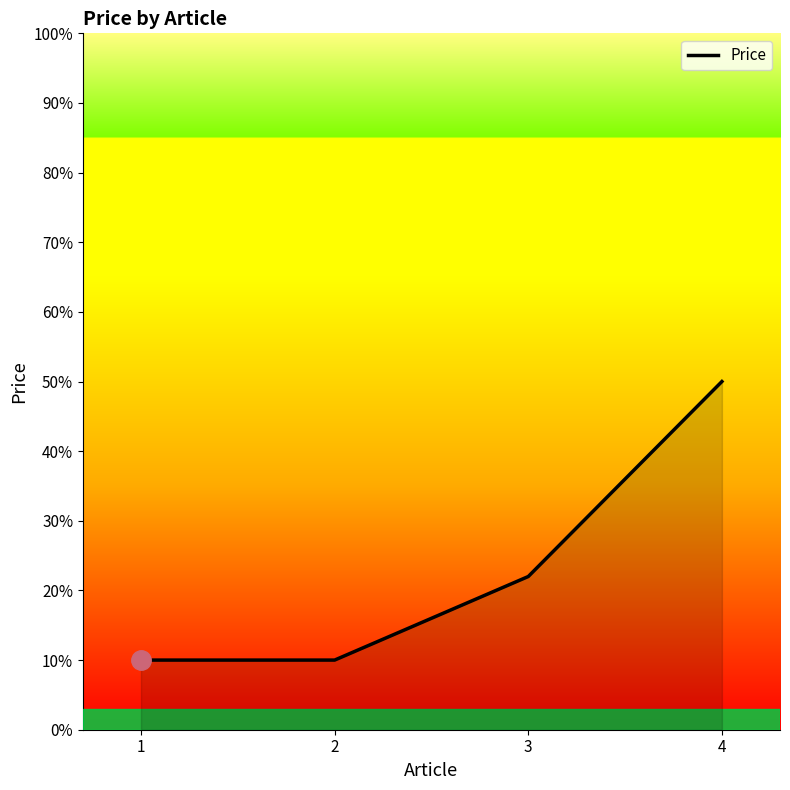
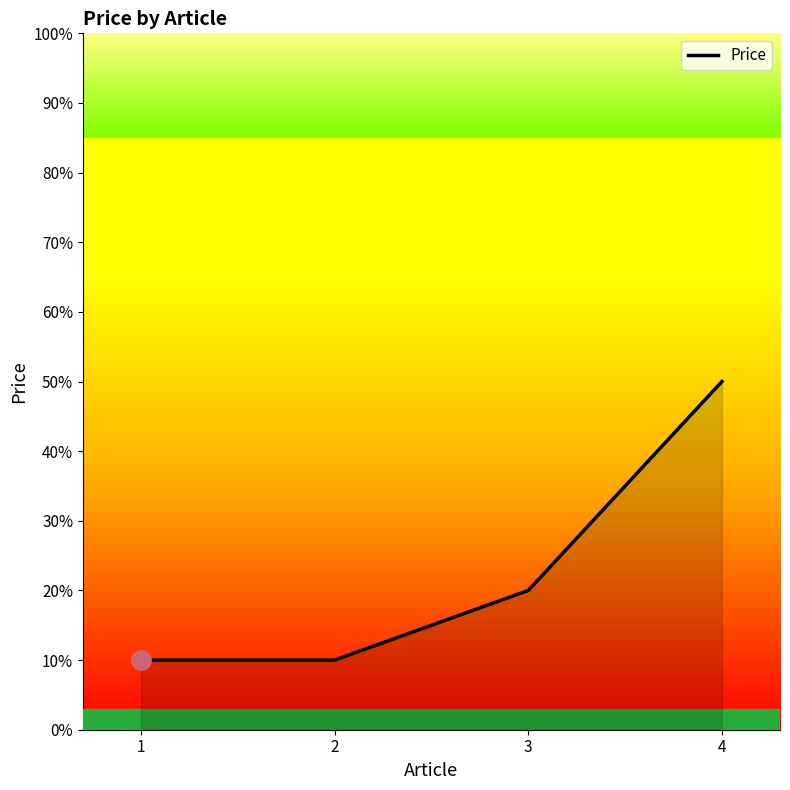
Price, 3: 22% -> 20%
